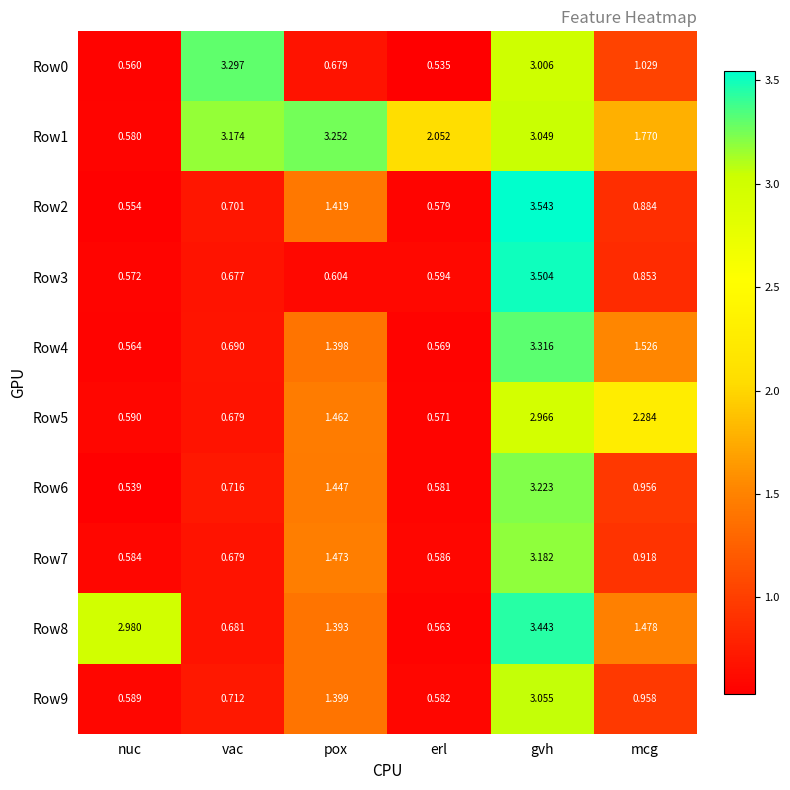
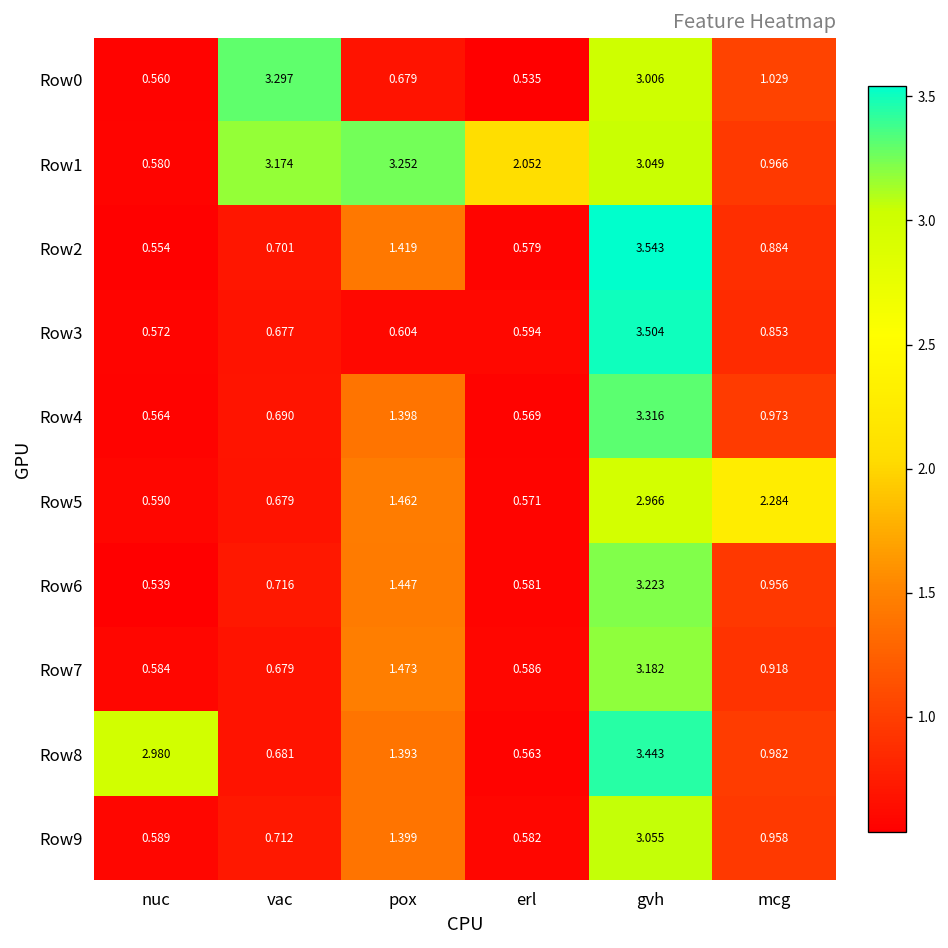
Row1, mcg: 1.770 -> 0.966
Row4, mcg: 1.526 -> 0.973
Row8, mcg: 1.478 -> 0.982
